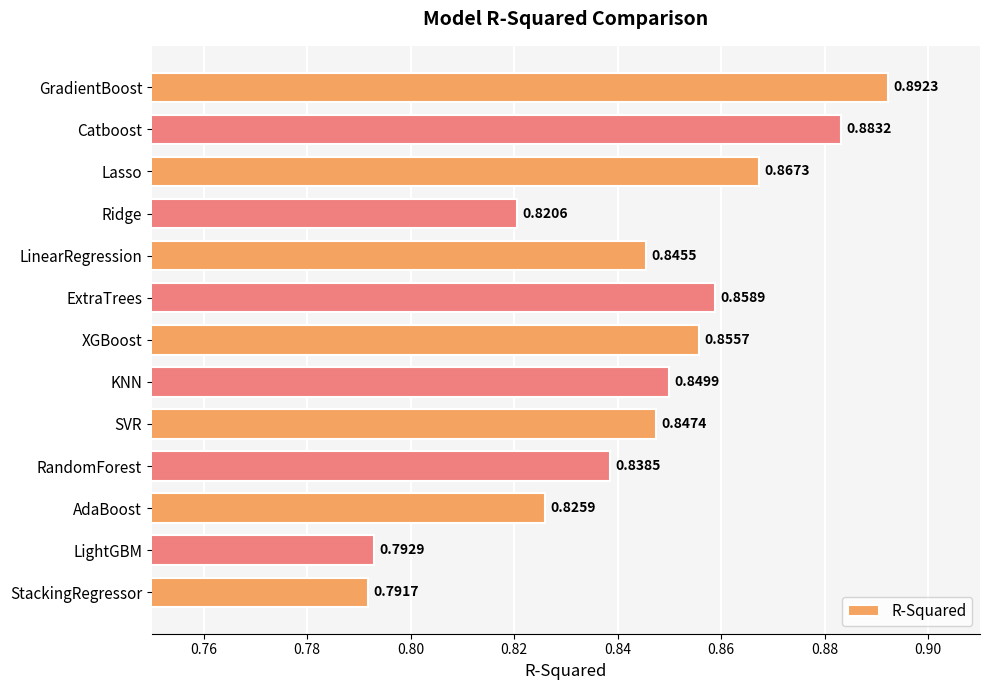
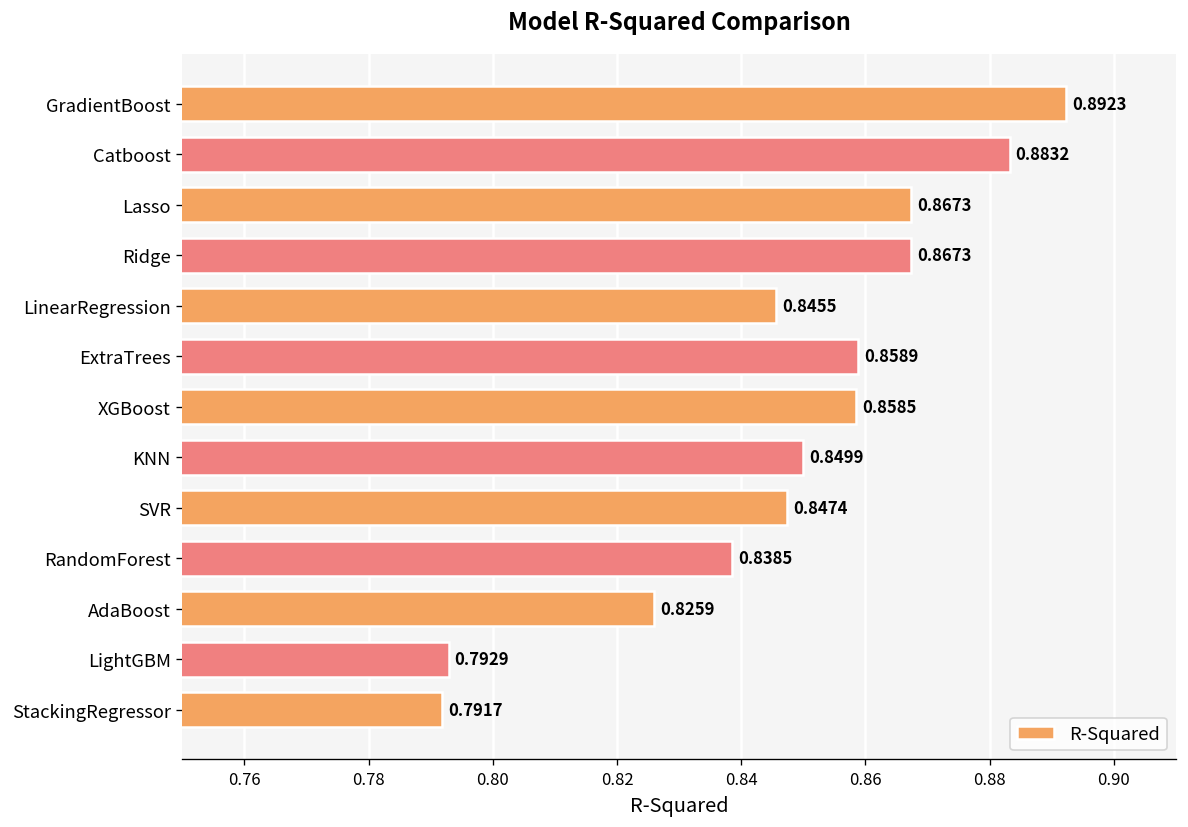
Ridge: 0.8206 -> 0.8673
XGBoost: 0.8557 -> 0.8585
